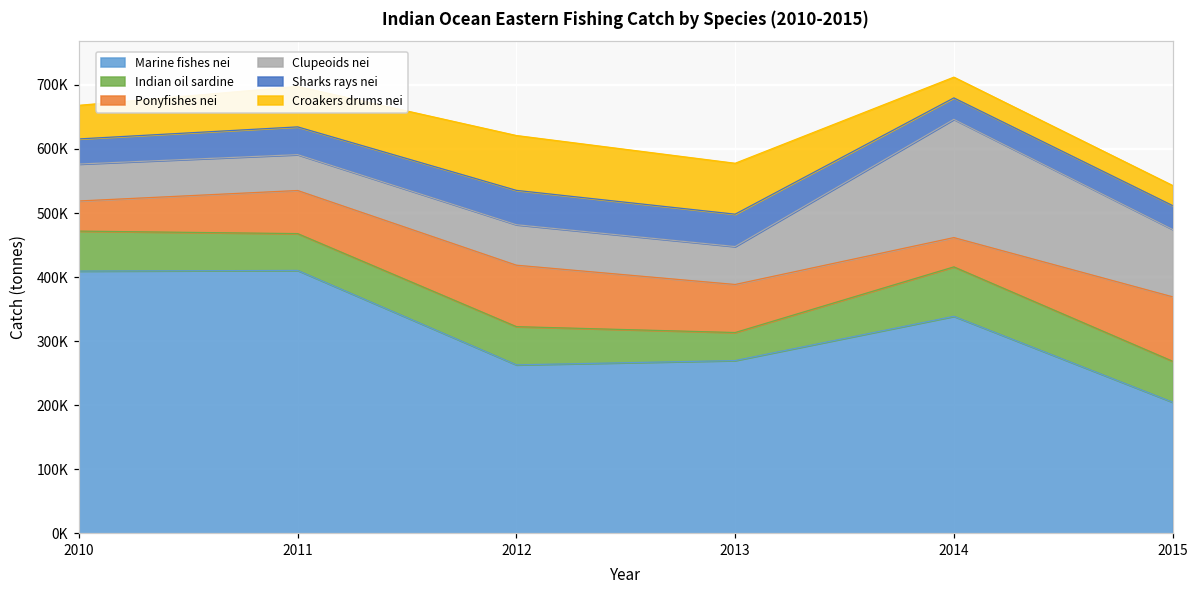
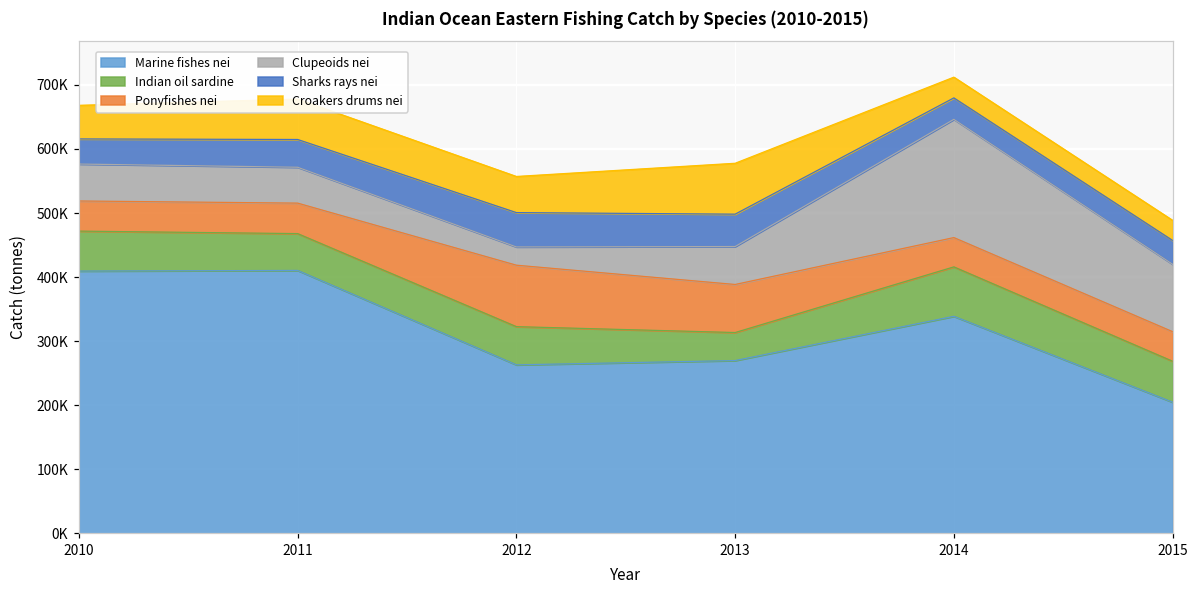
Ponyfishes nei, 2011: 70000 -> 50000
Clupeoids nei, 2012: 60000 -> 30000
Croakers drums nei, 2012: 90000 -> 60000
Ponyfishes nei, 2015: 100000 -> 50000
